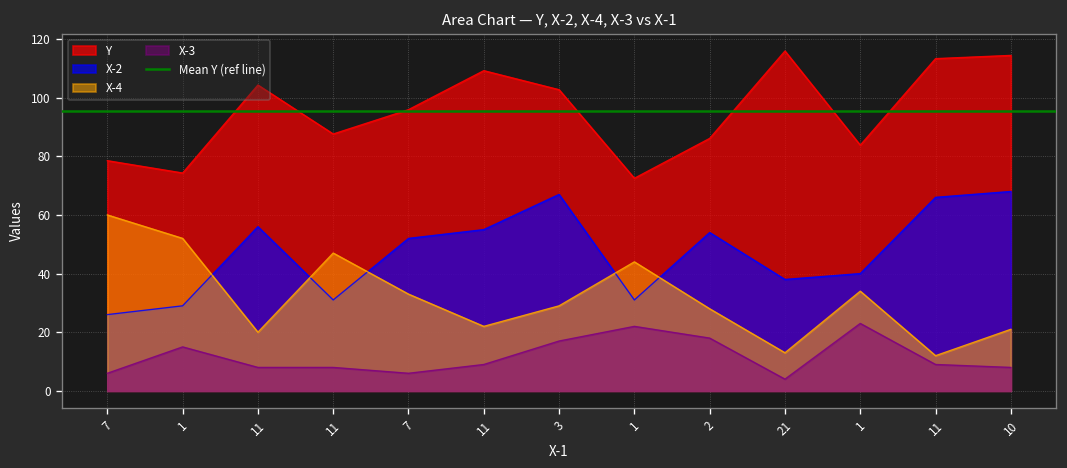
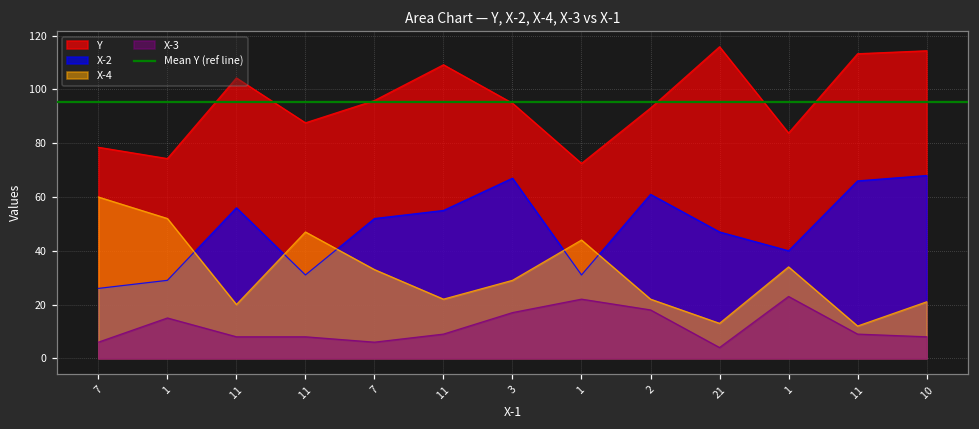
Y, 3: 103 -> 95
Y, 2: 86 -> 93
X-2, 2: 54 -> 61
X-4, 2: 28 -> 22
X-2, 21: 38 -> 47
